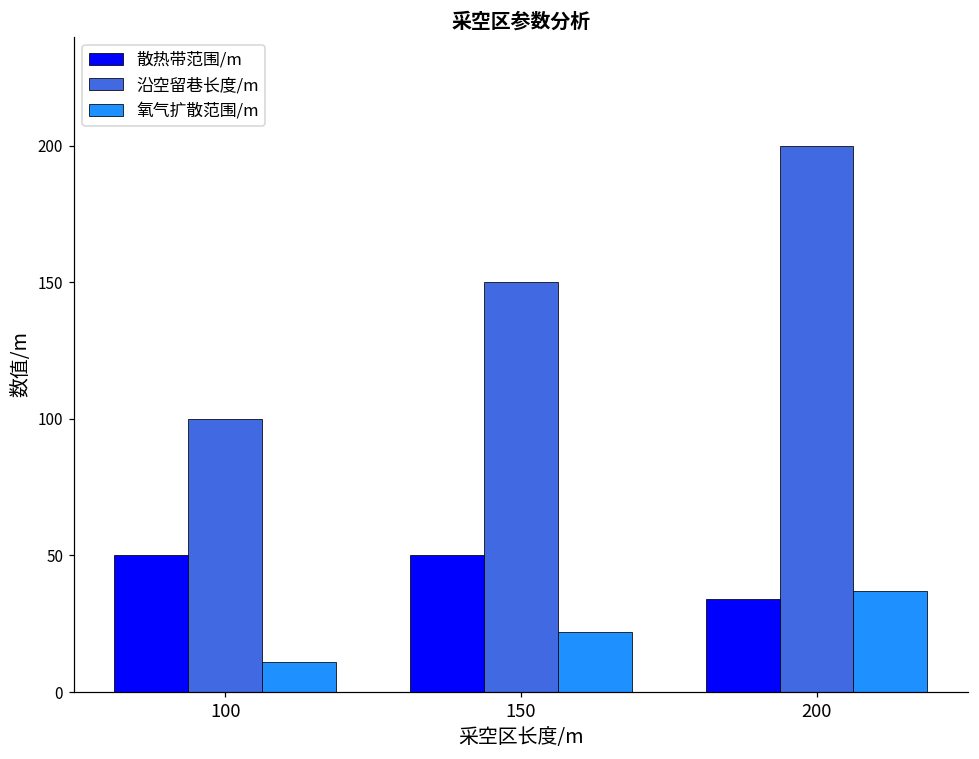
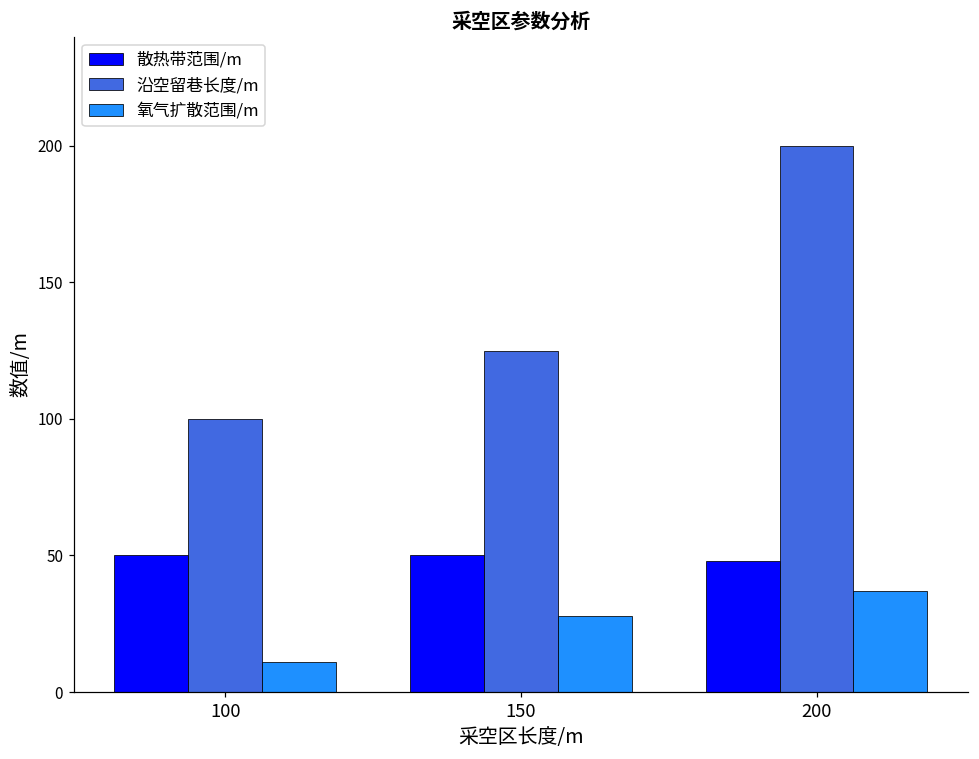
沿空留巷长度/m, 150: 150 -> 125
氧气扩散范围/m, 150: 22 -> 28
散热带范围/m, 200: 34 -> 48
